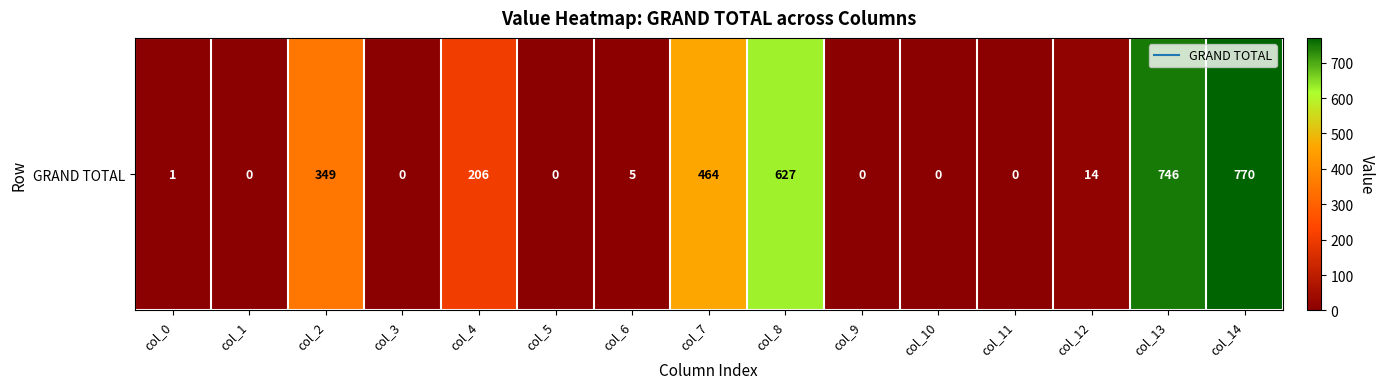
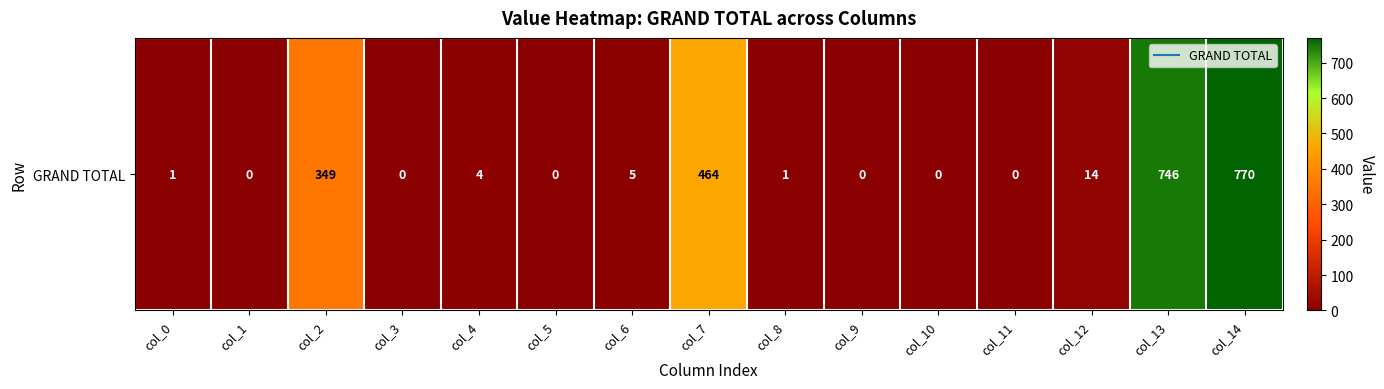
GRAND TOTAL, col_4: 206 -> 4
GRAND TOTAL, col_8: 627 -> 1
